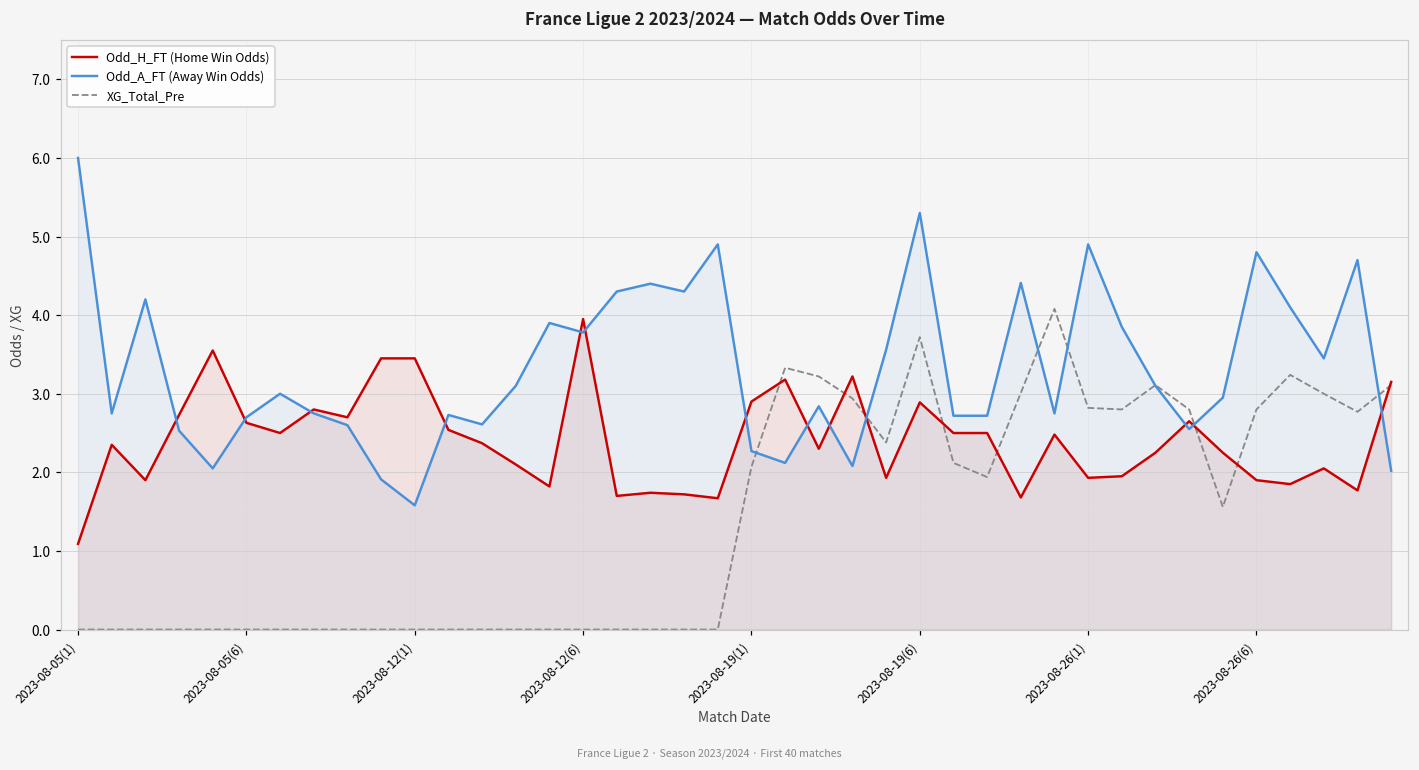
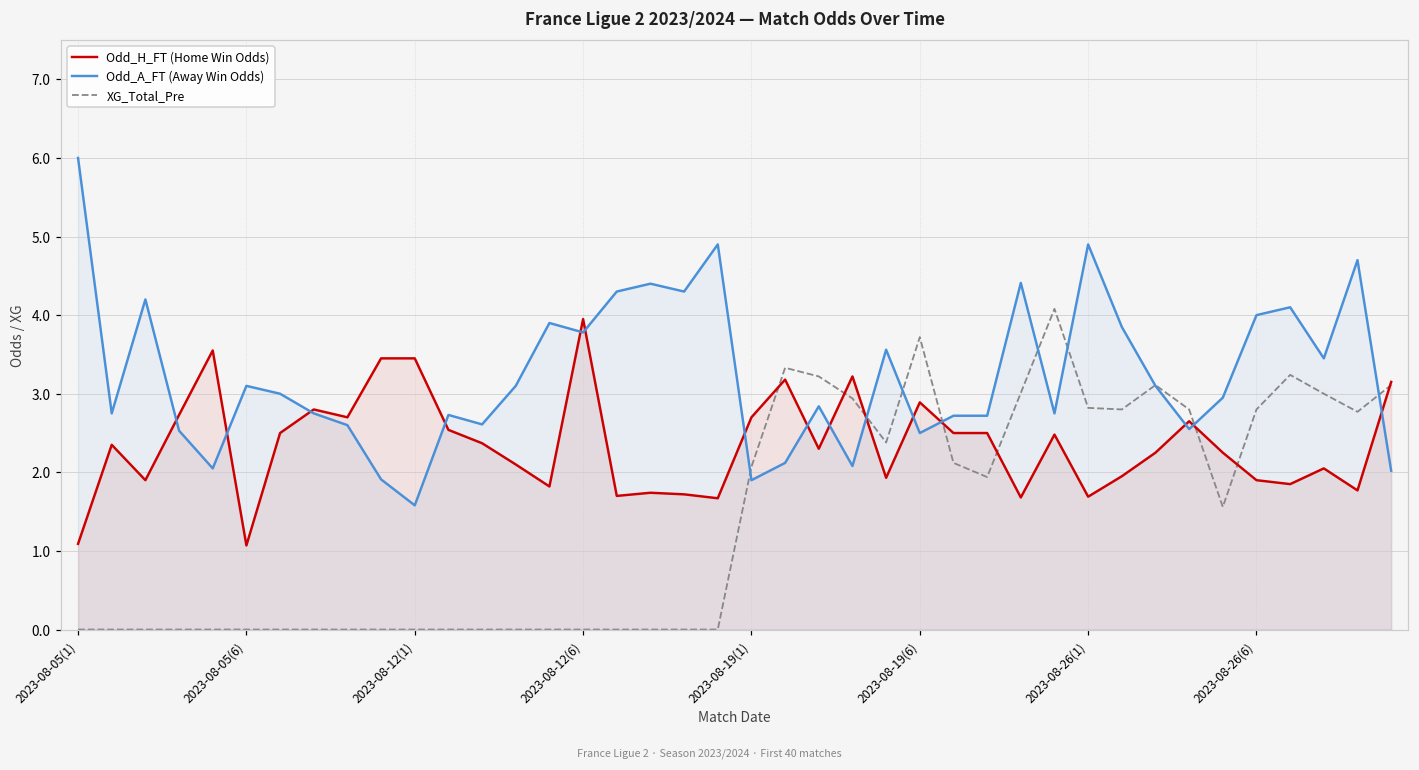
Odd_H_FT (Home Win Odds), 2023-08-05(6): 2.6 -> 1.1
Odd_A_FT (Away Win Odds), 2023-08-05(6): 2.7 -> 3.1
Odd_H_FT (Home Win Odds), 2023-08-19(1): 2.9 -> 2.7
Odd_A_FT (Away Win Odds), 2023-08-19(1): 2.3 -> 1.9
Odd_A_FT (Away Win Odds), 2023-08-19(6): 5.3 -> 2.5
Odd_H_FT (Home Win Odds), 2023-08-26(1): 1.9 -> 1.7
Odd_A_FT (Away Win Odds), 2023-08-26(6): 4.8 -> 4.0
